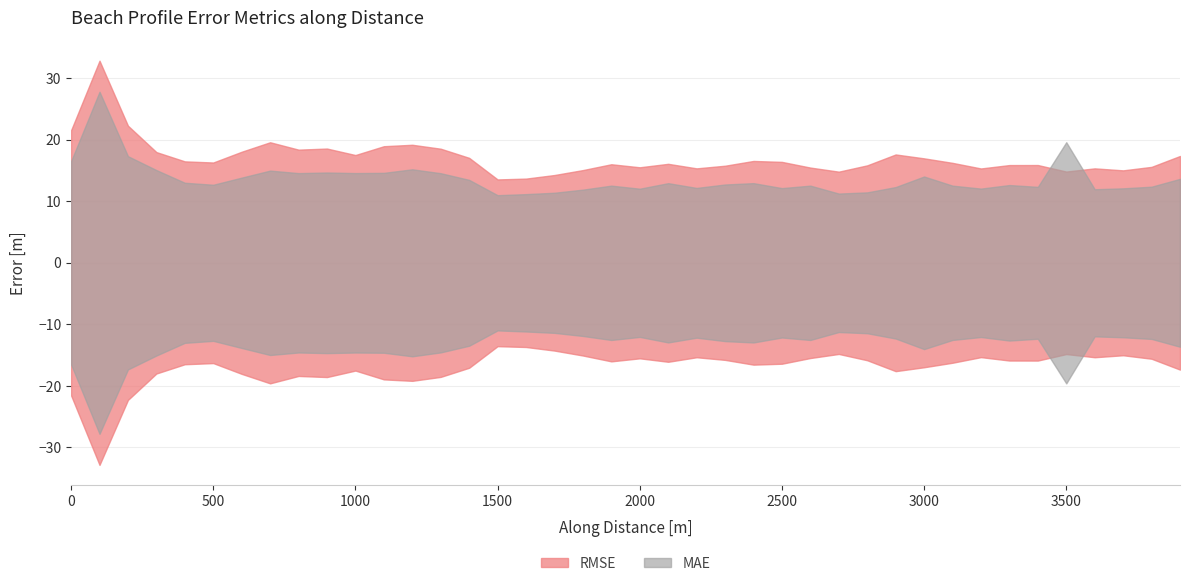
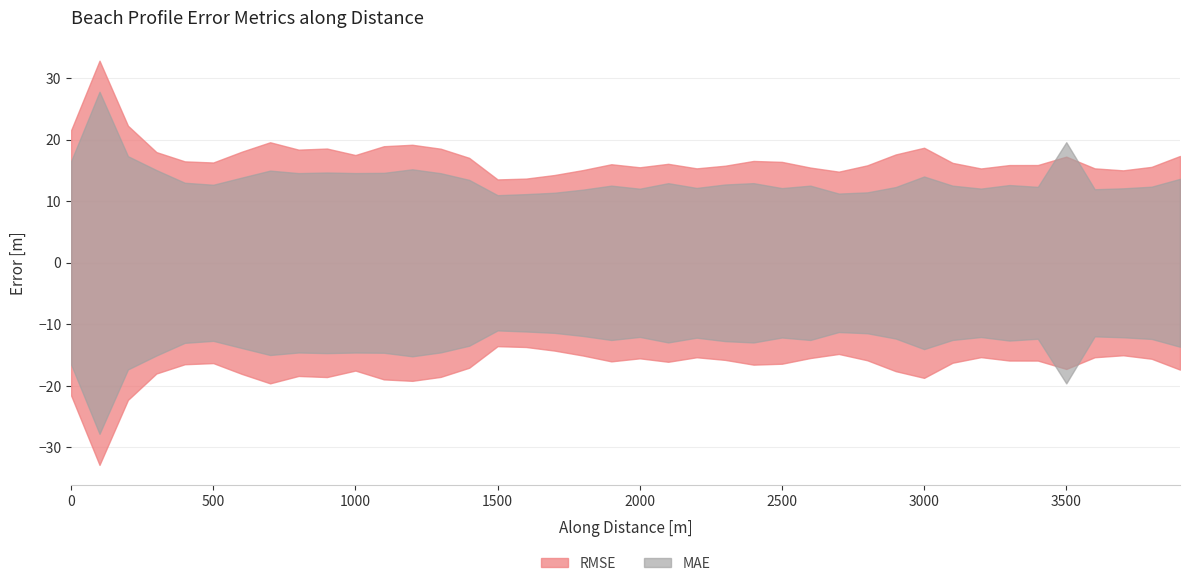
RMSE, 3000: 17 -> 19
RMSE, 3500: 15 -> 17
